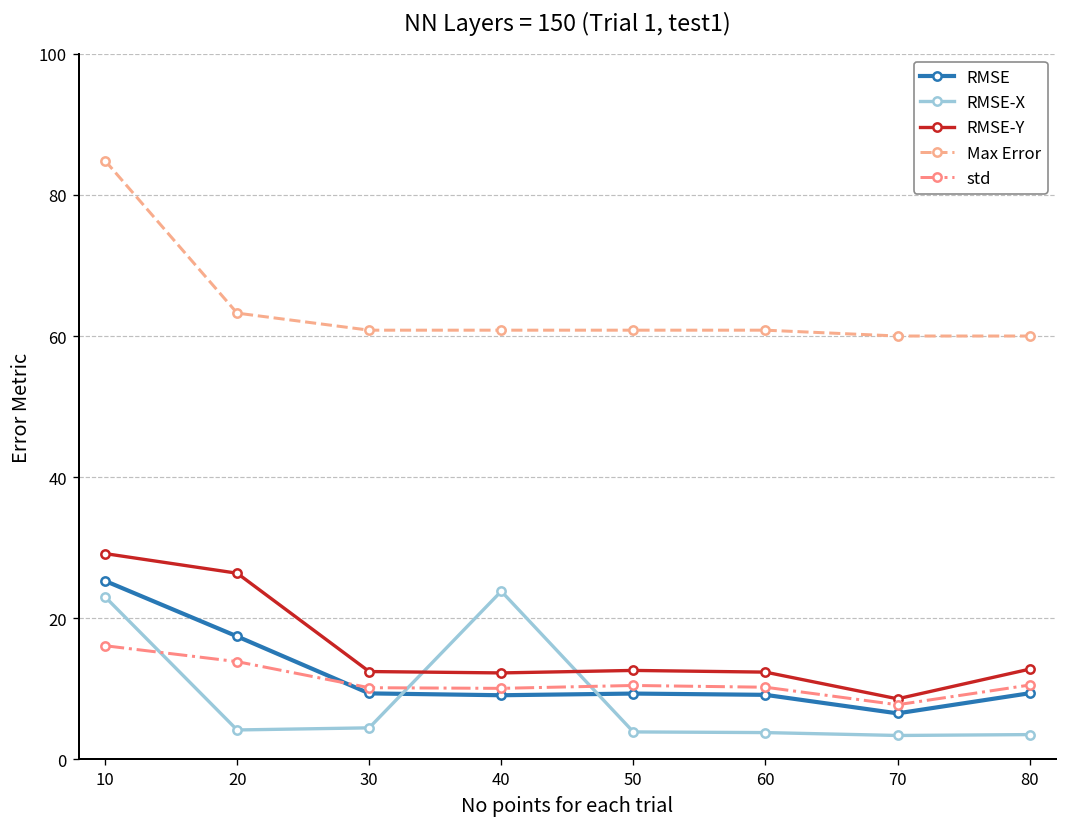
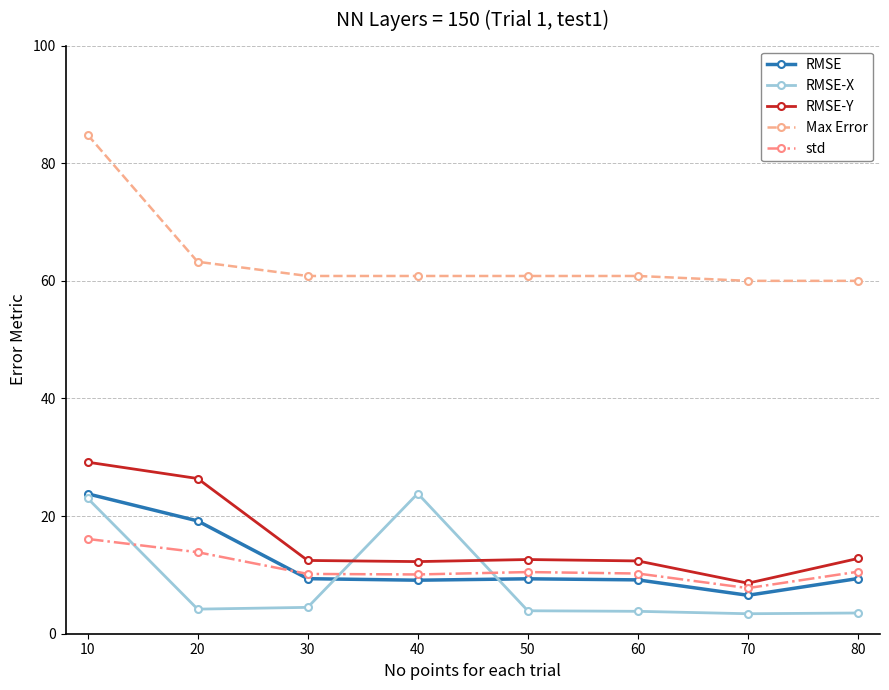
RMSE, 10: 25 -> 24
RMSE, 20: 17 -> 19
